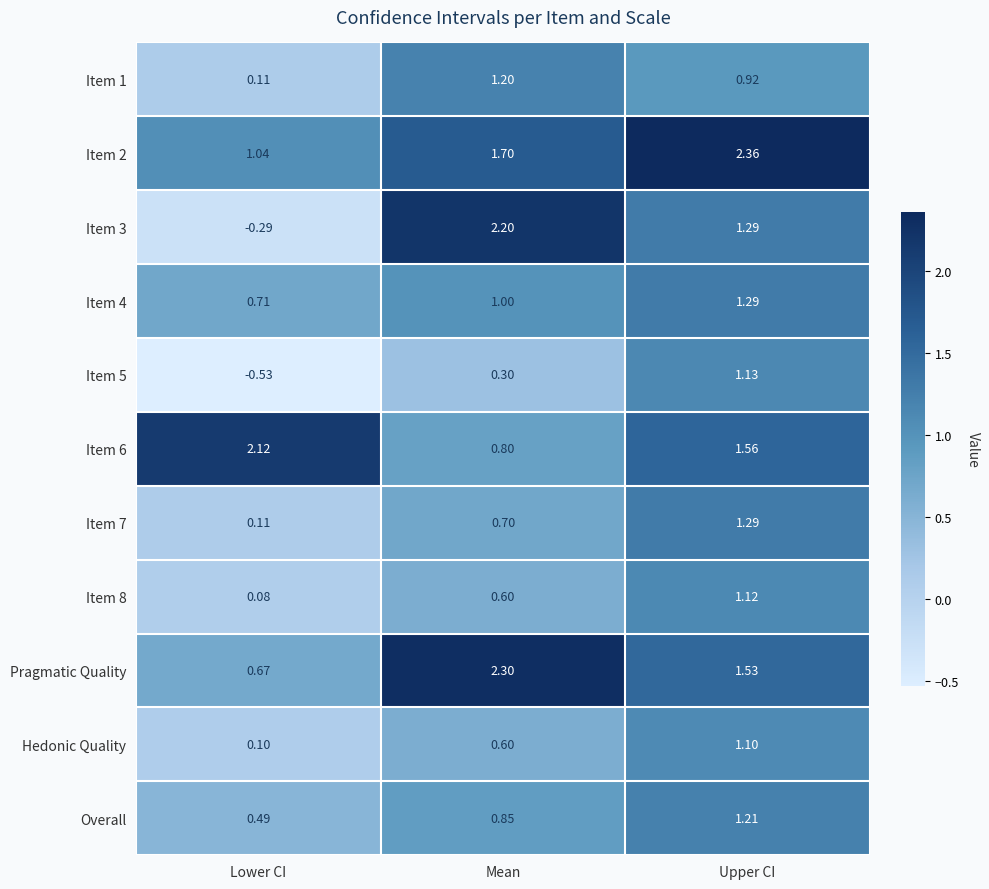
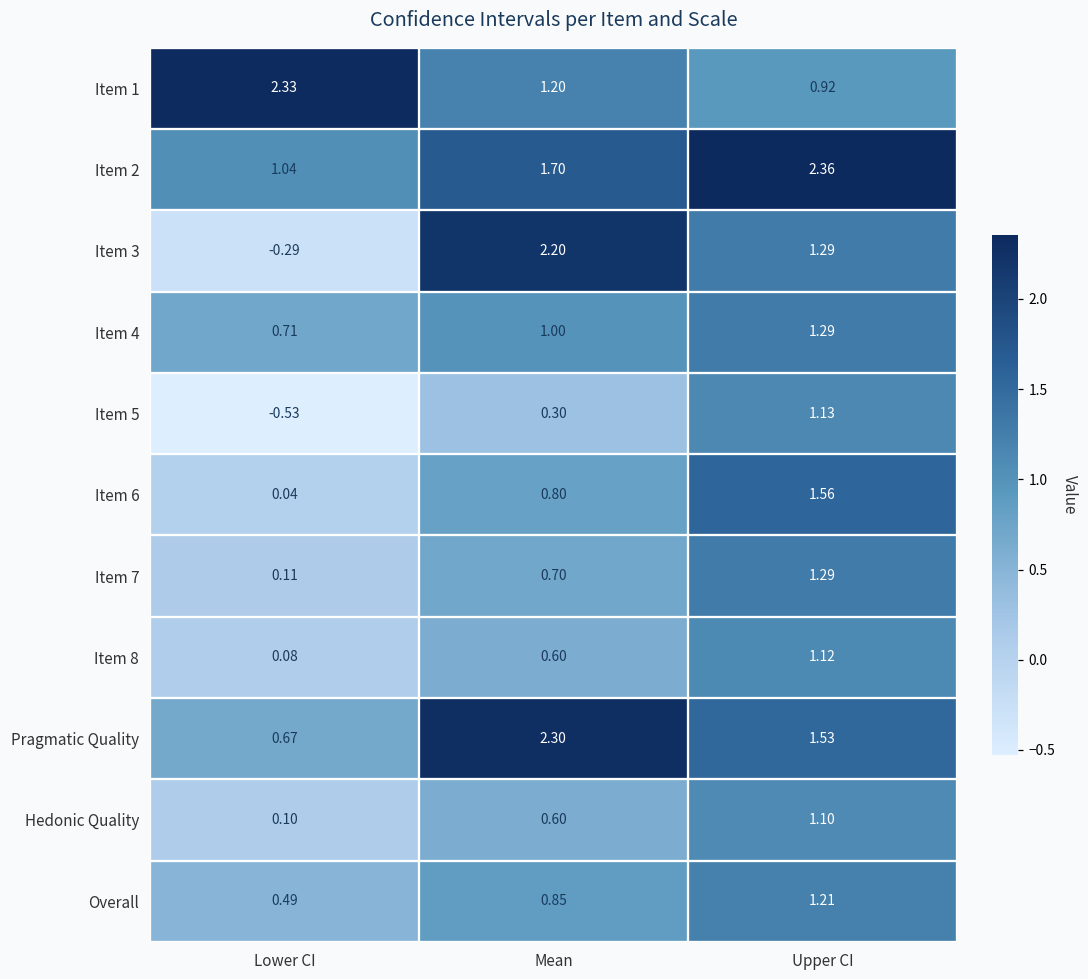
Item 1, Lower CI: 0.11 -> 2.33
Item 6, Lower CI: 2.12 -> 0.04
